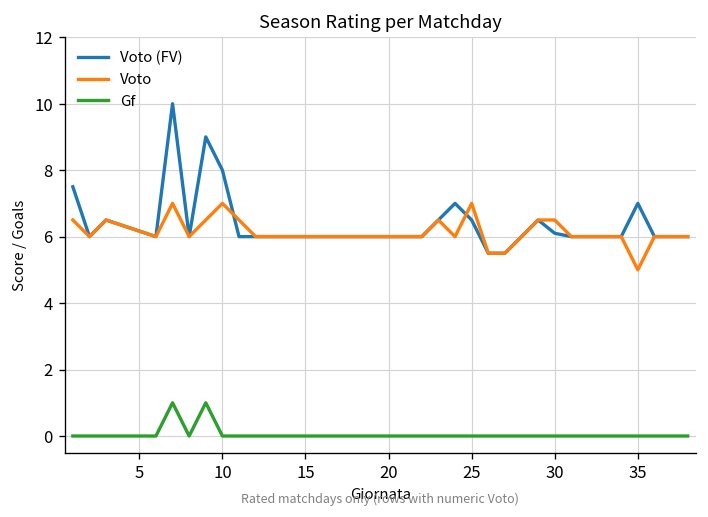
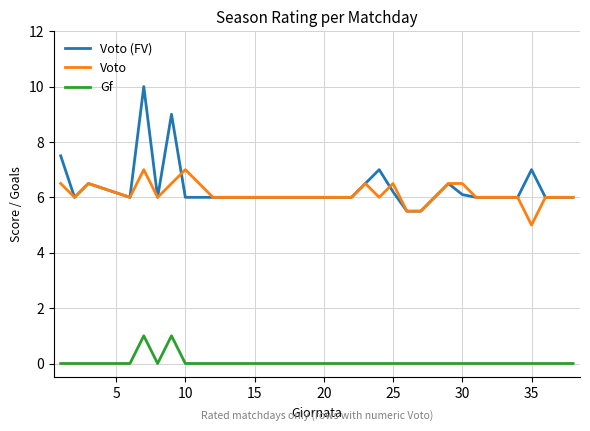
Voto (FV), 10: 8 -> 6
Voto (FV), 25: 6.5 -> 6.2
Voto, 25: 7.0 -> 6.5
